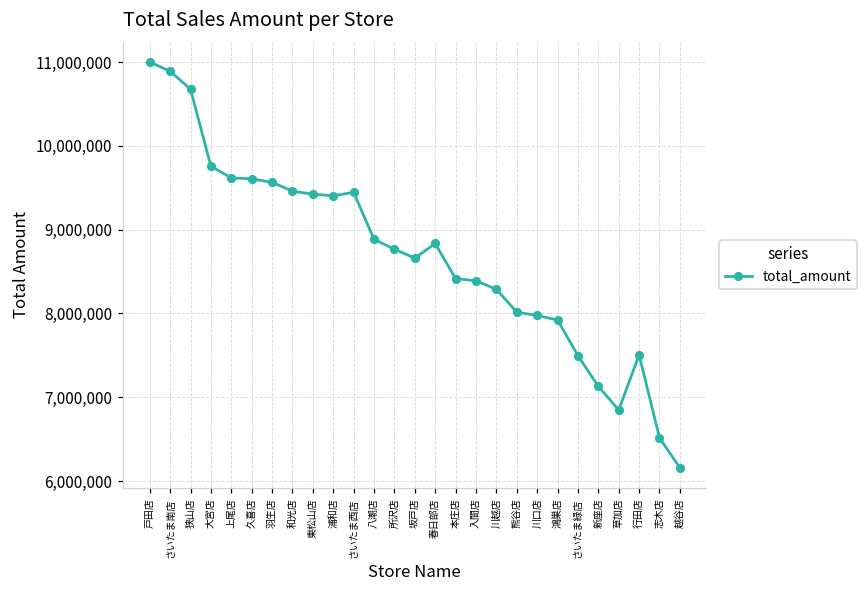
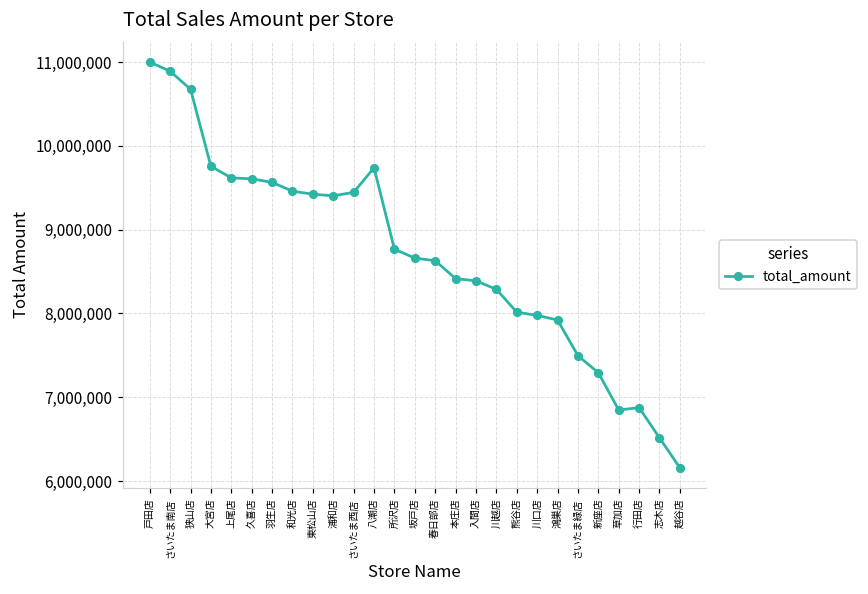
八潮店: 8,900,000 -> 9,700,000
春日部店: 8,800,000 -> 8,600,000
新座店: 7,100,000 -> 7,300,000
行田店: 7,500,000 -> 6,900,000
